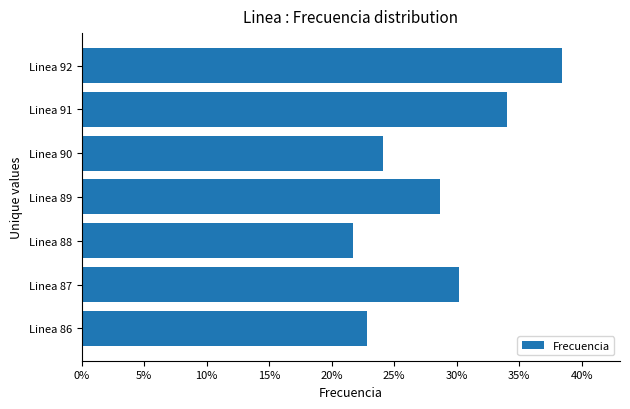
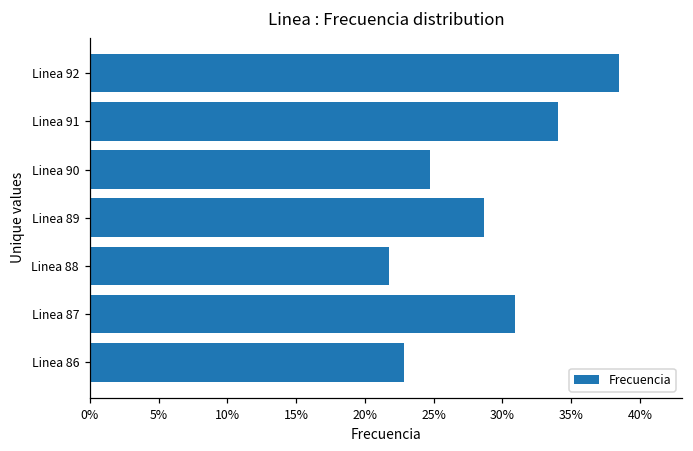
Linea 90: 24.1% -> 24.7%
Linea 87: 30.1% -> 30.9%
